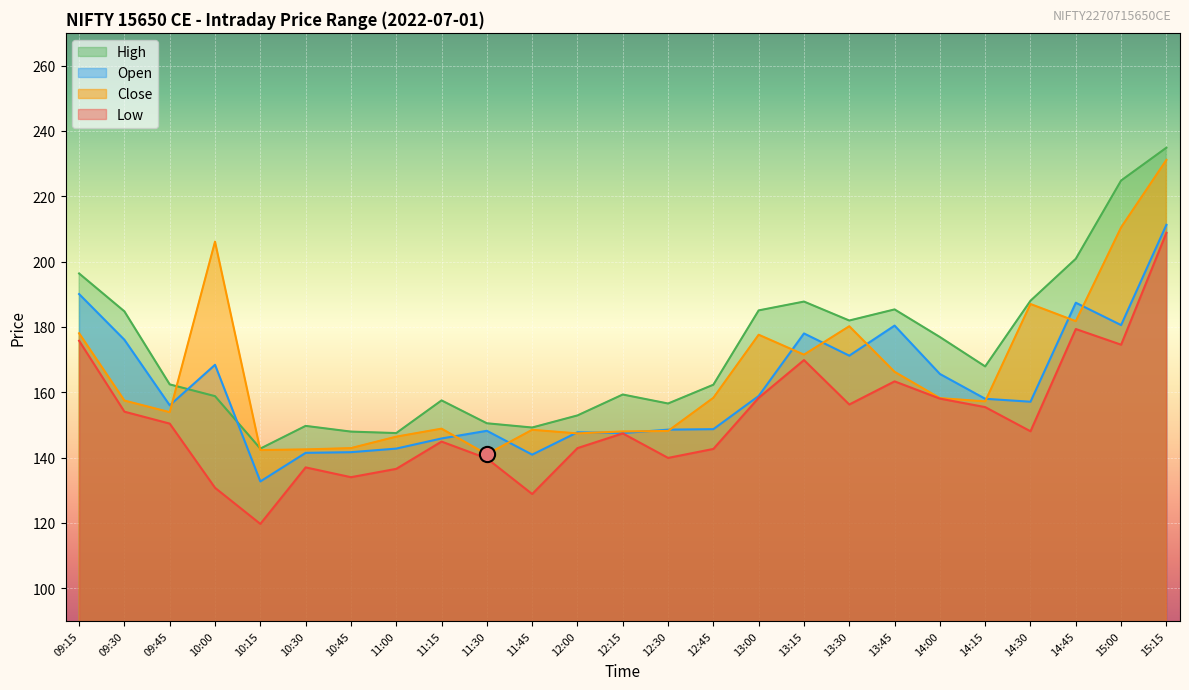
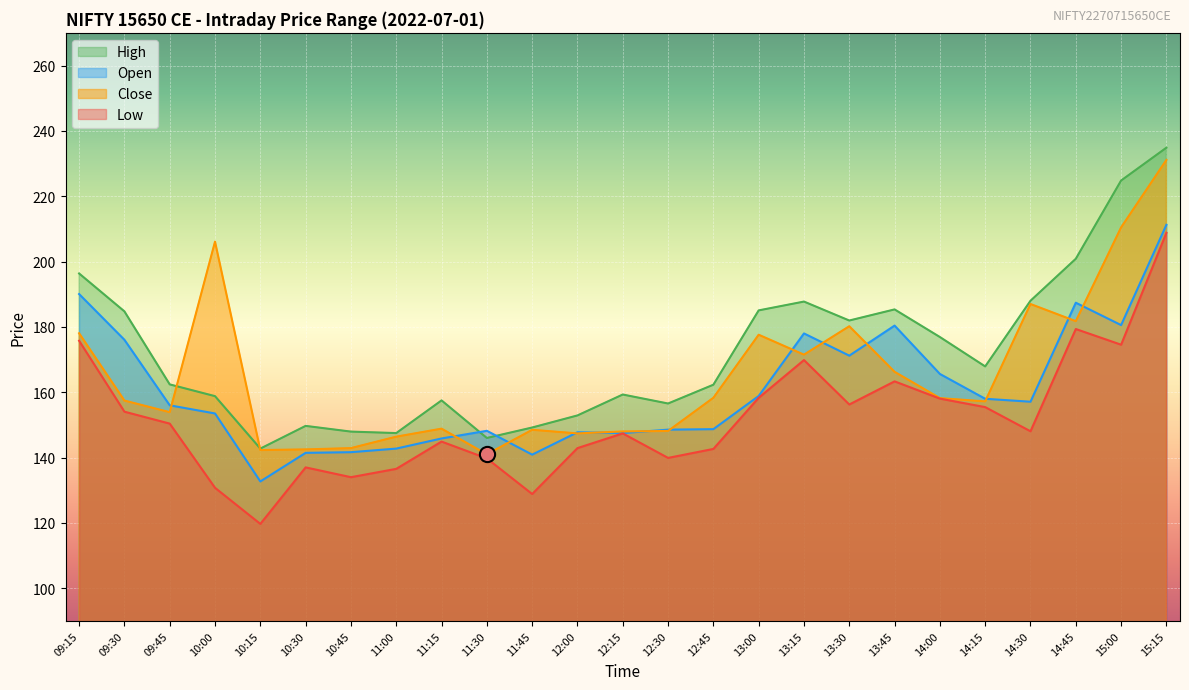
Open, 10:00: 168 -> 154
High, 11:30: 151 -> 146
